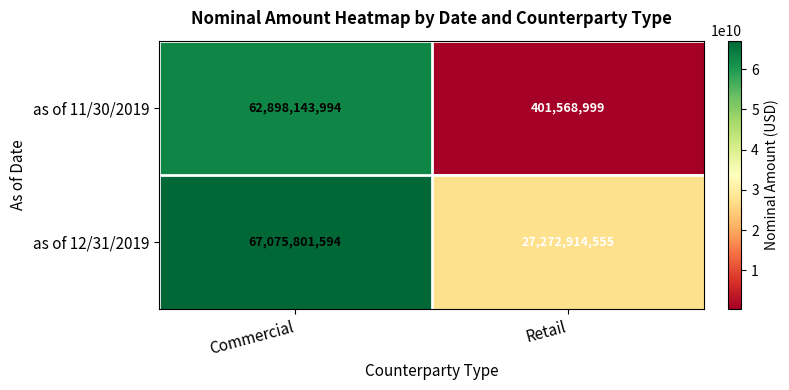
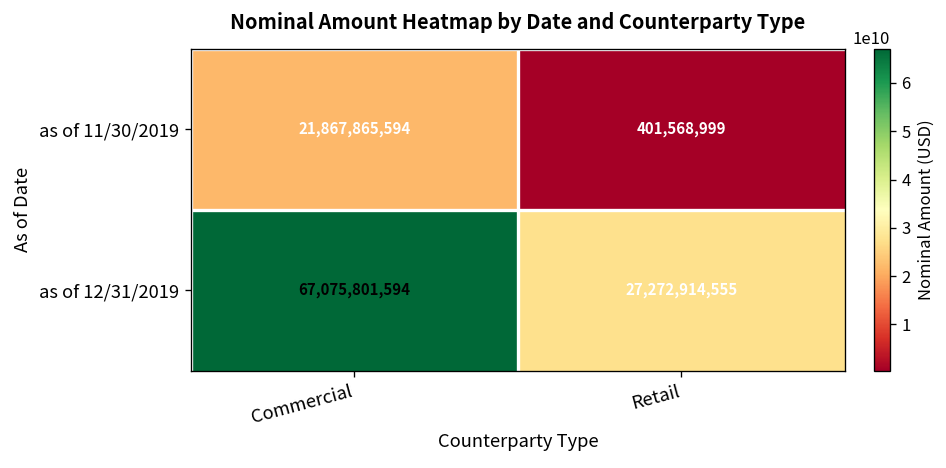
as of 11/30/2019, Commercial: 62,898,143,994 -> 21,867,865,594
